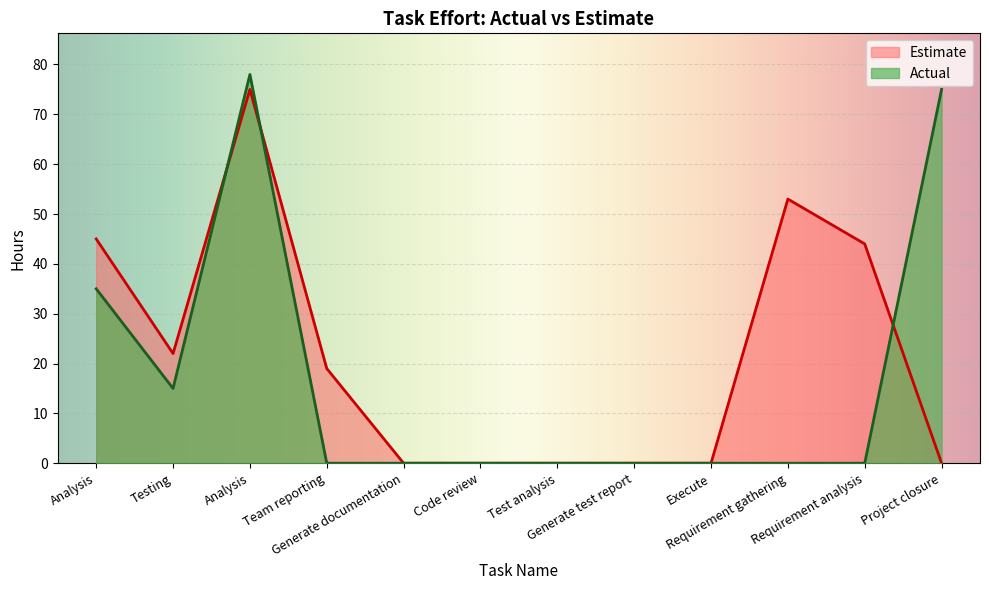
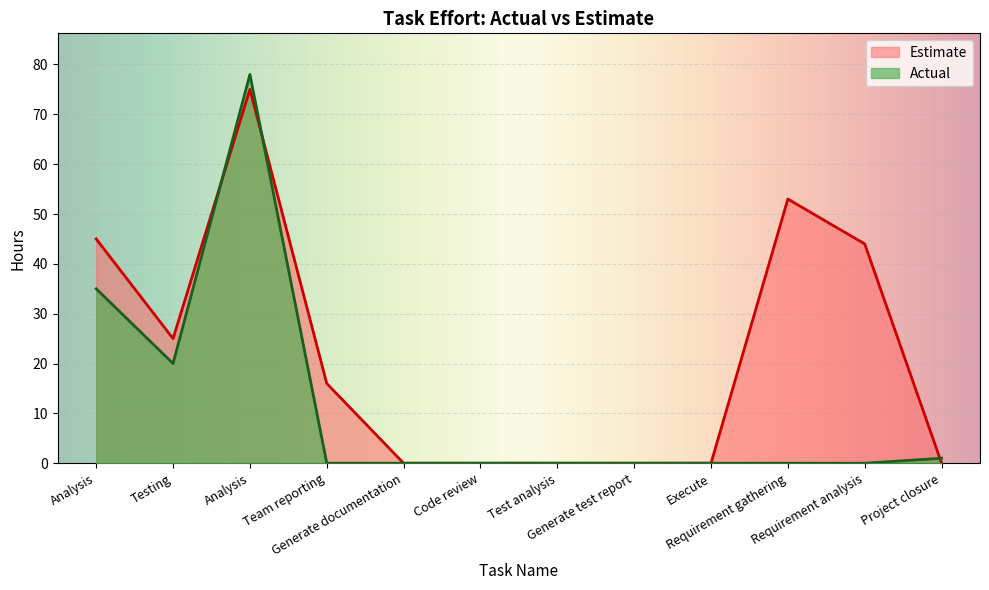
Estimate, Testing: 22 -> 25
Actual, Testing: 15 -> 20
Estimate, Team reporting: 19 -> 16
Actual, Project closure: 75 -> 1
